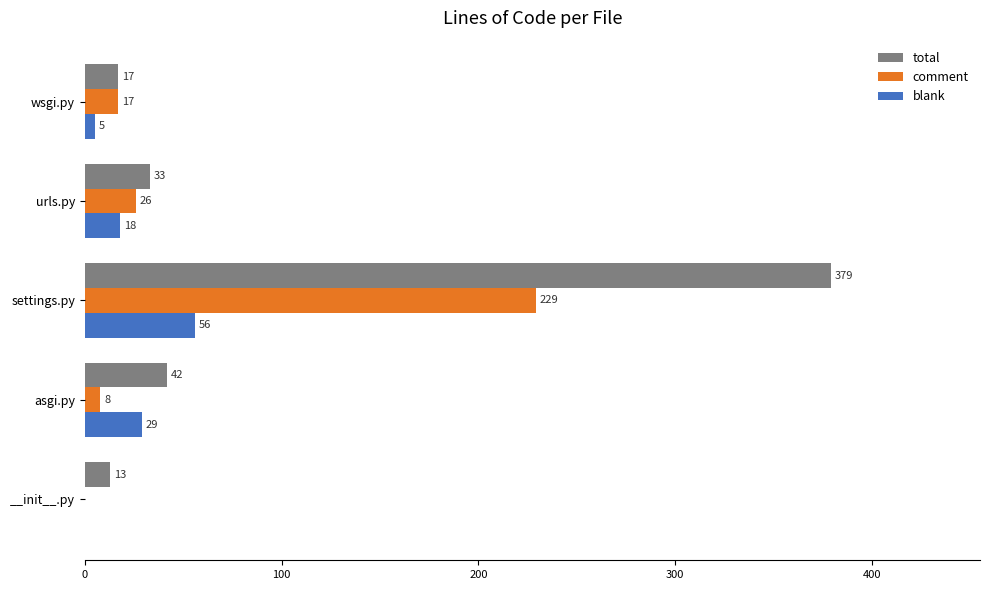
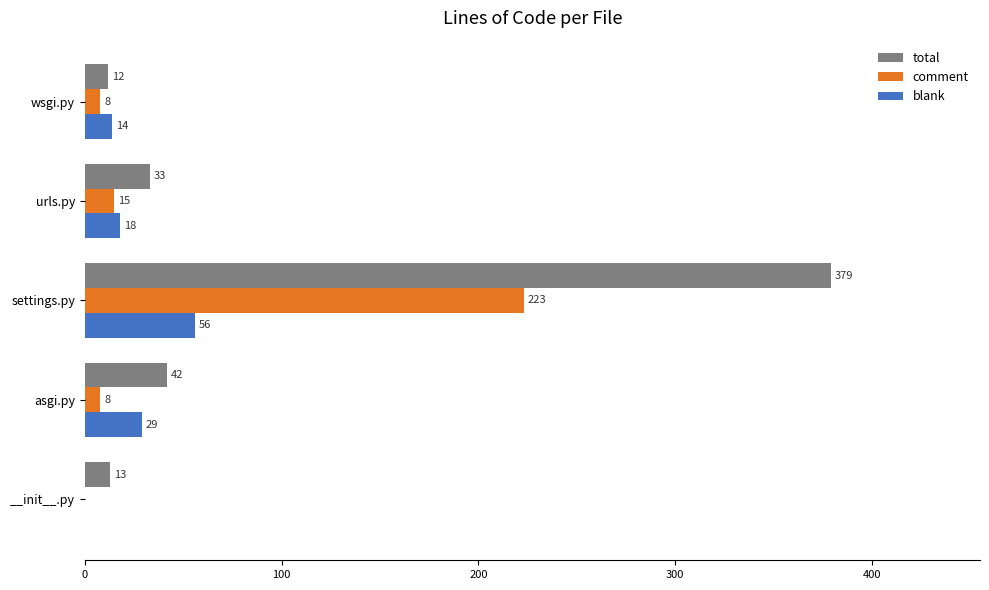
total, wsgi.py: 17 -> 12
comment, wsgi.py: 17 -> 8
blank, wsgi.py: 5 -> 14
comment, urls.py: 26 -> 15
comment, settings.py: 229 -> 223
